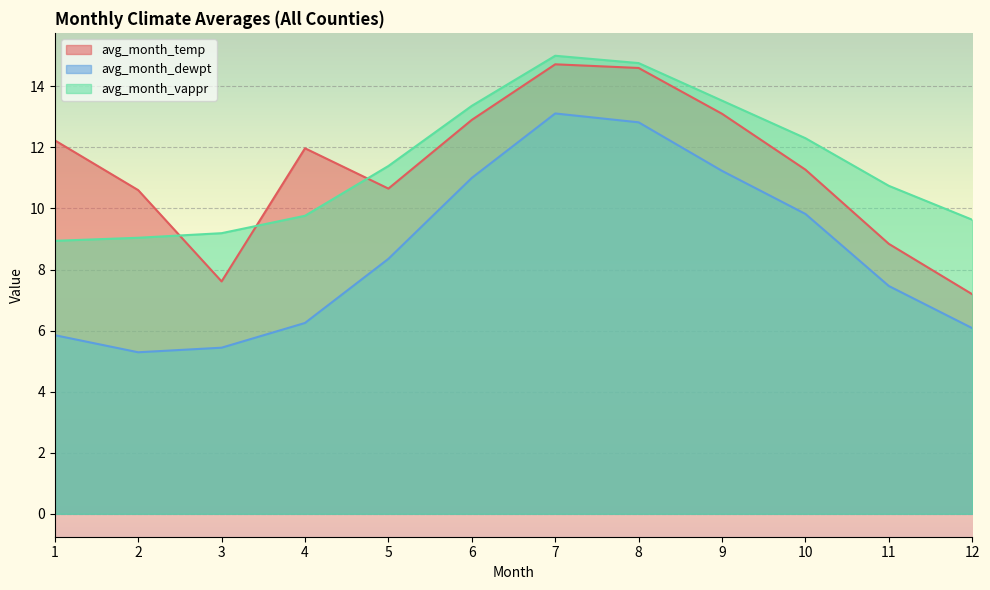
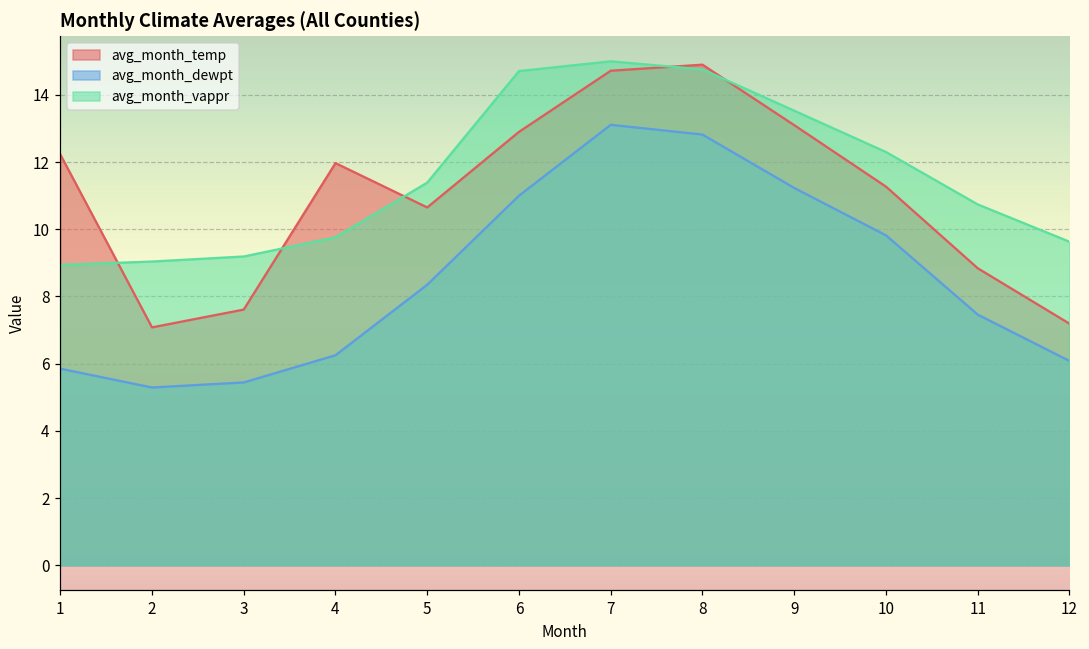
avg_month_temp, 2: 10.6 -> 7.1
avg_month_vappr, 6: 13.4 -> 14.7
avg_month_temp, 8: 14.6 -> 14.9
